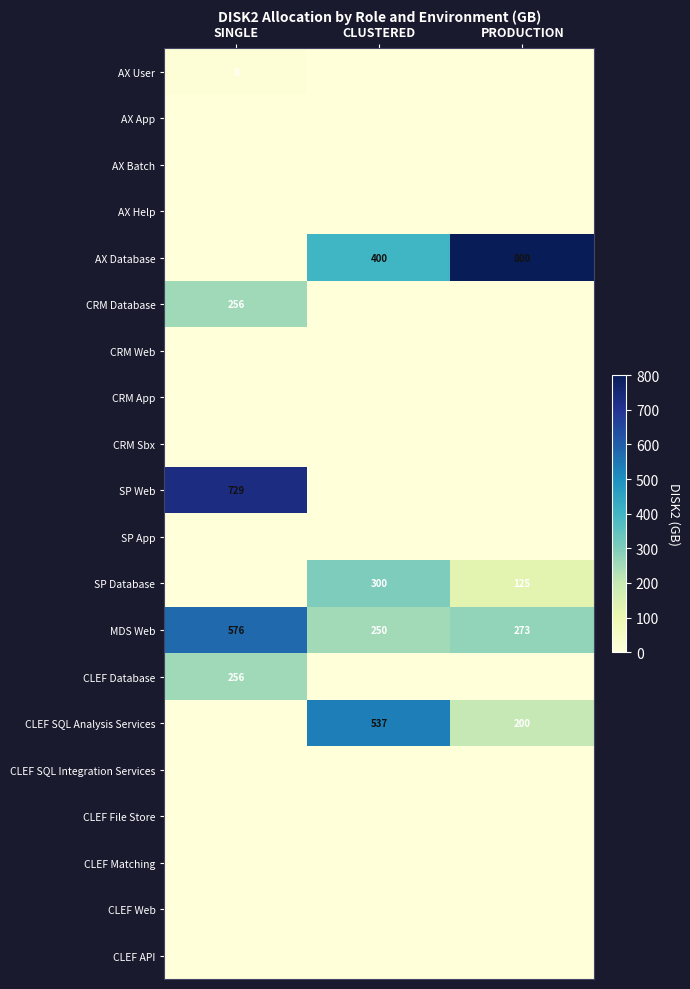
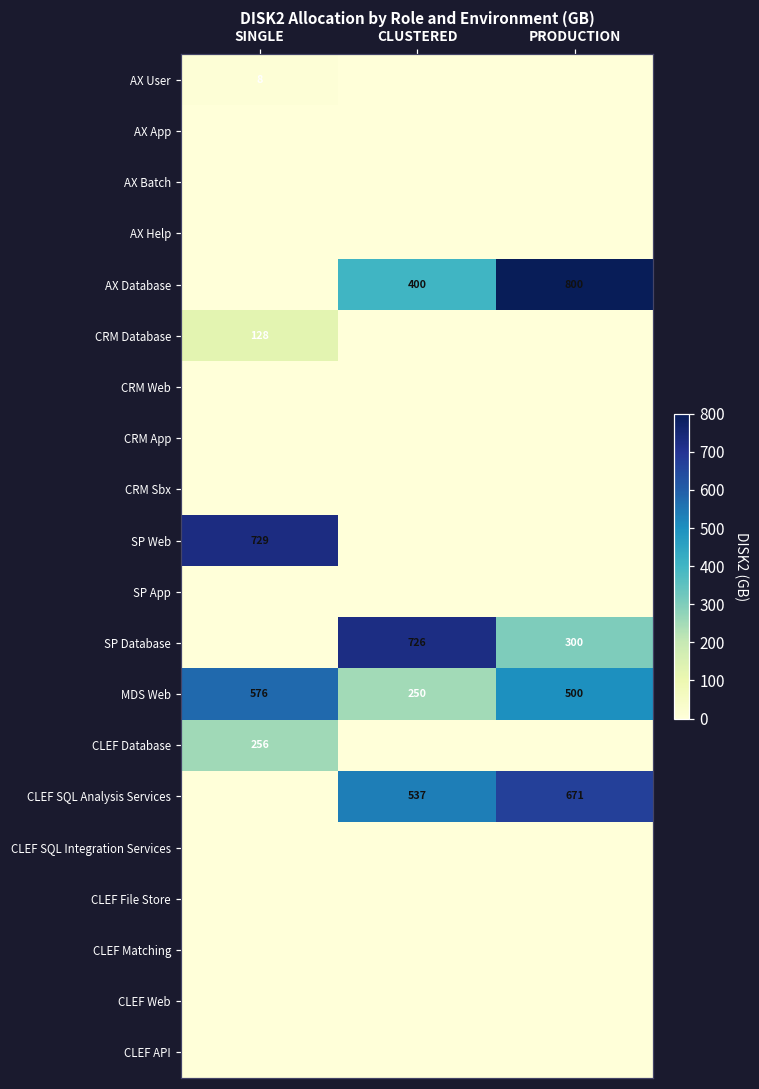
CRM Database, SINGLE: 256 -> 128
SP Database, CLUSTERED: 300 -> 726
SP Database, PRODUCTION: 125 -> 300
MDS Web, PRODUCTION: 273 -> 500
CLEF SQL Analysis Services, PRODUCTION: 200 -> 671
